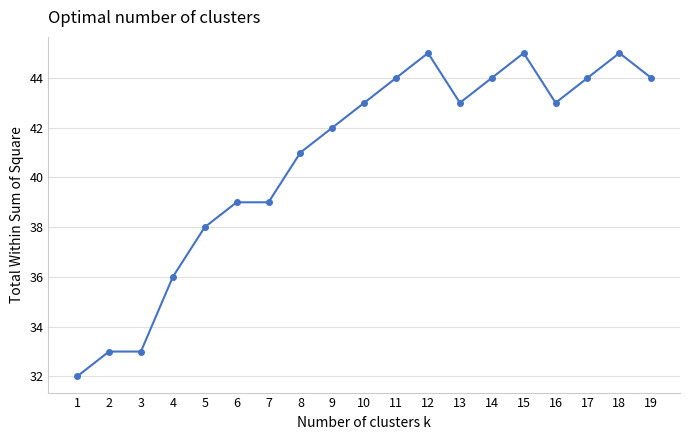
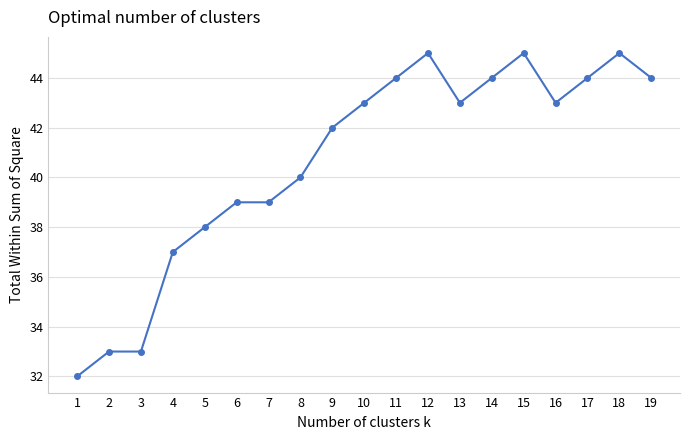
4: 36 -> 37
8: 41 -> 40
